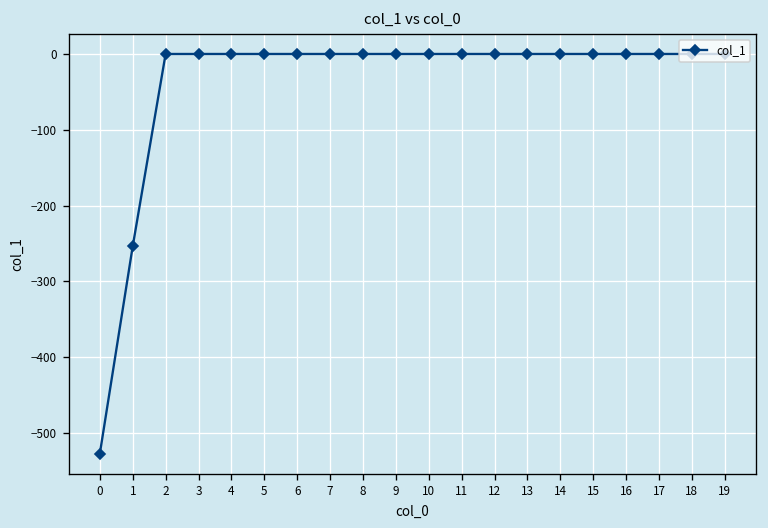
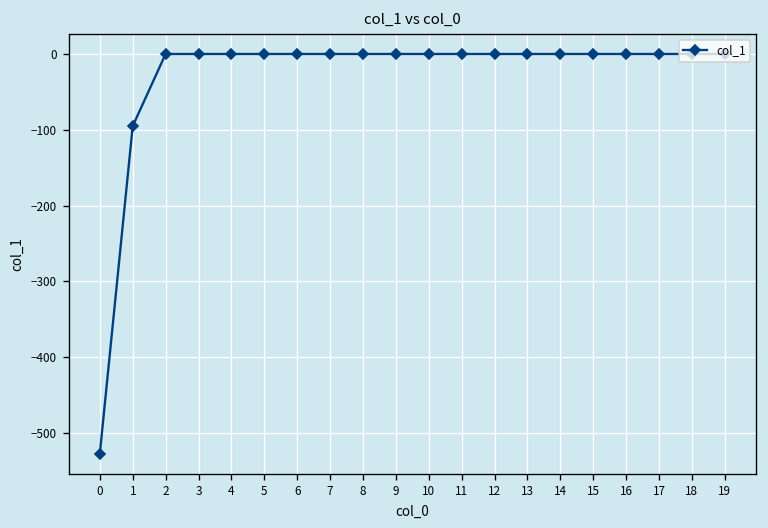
1: -250 -> -100
